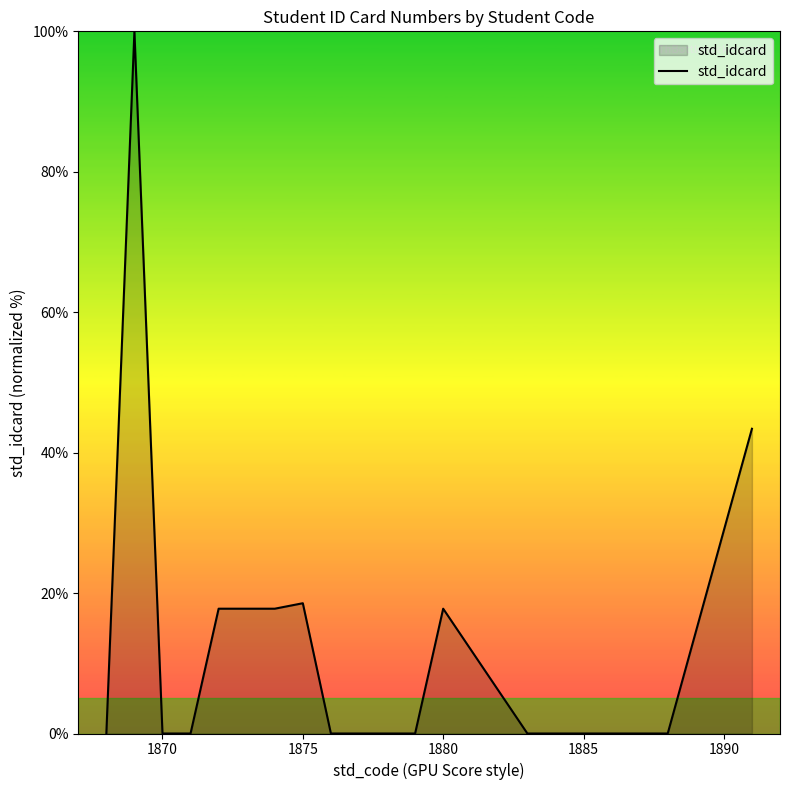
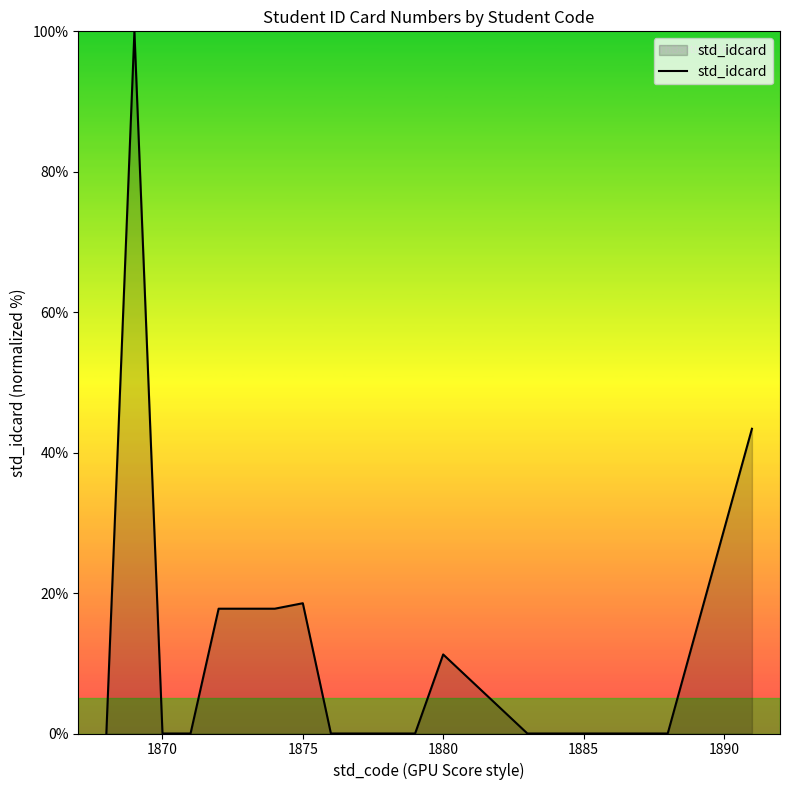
1880: 18% -> 11%
